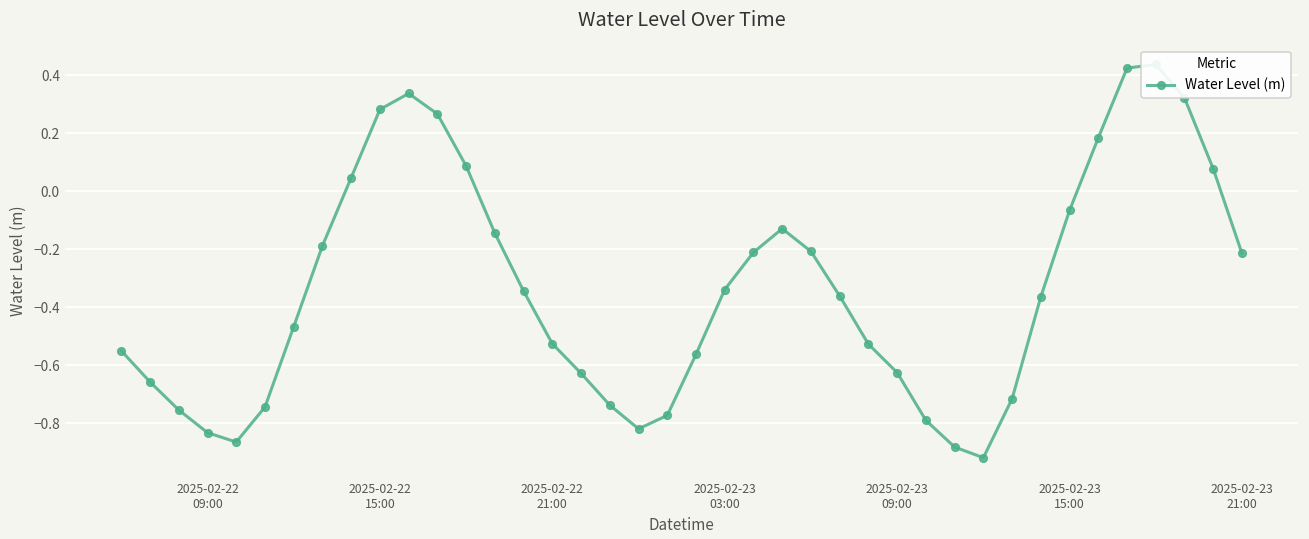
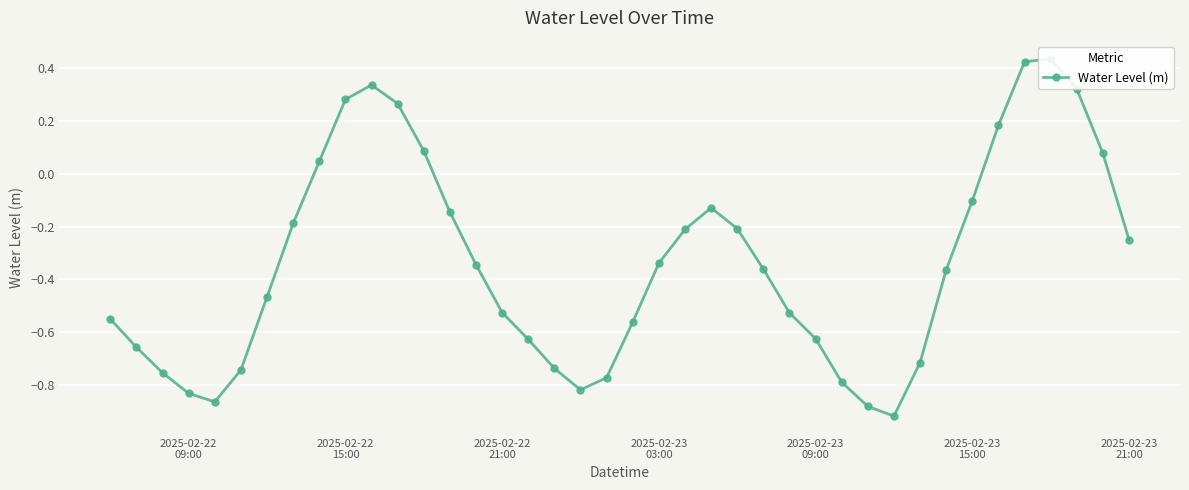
2025-02-23 15:00: -0.07 -> -0.10
2025-02-23 21:00: -0.21 -> -0.25
